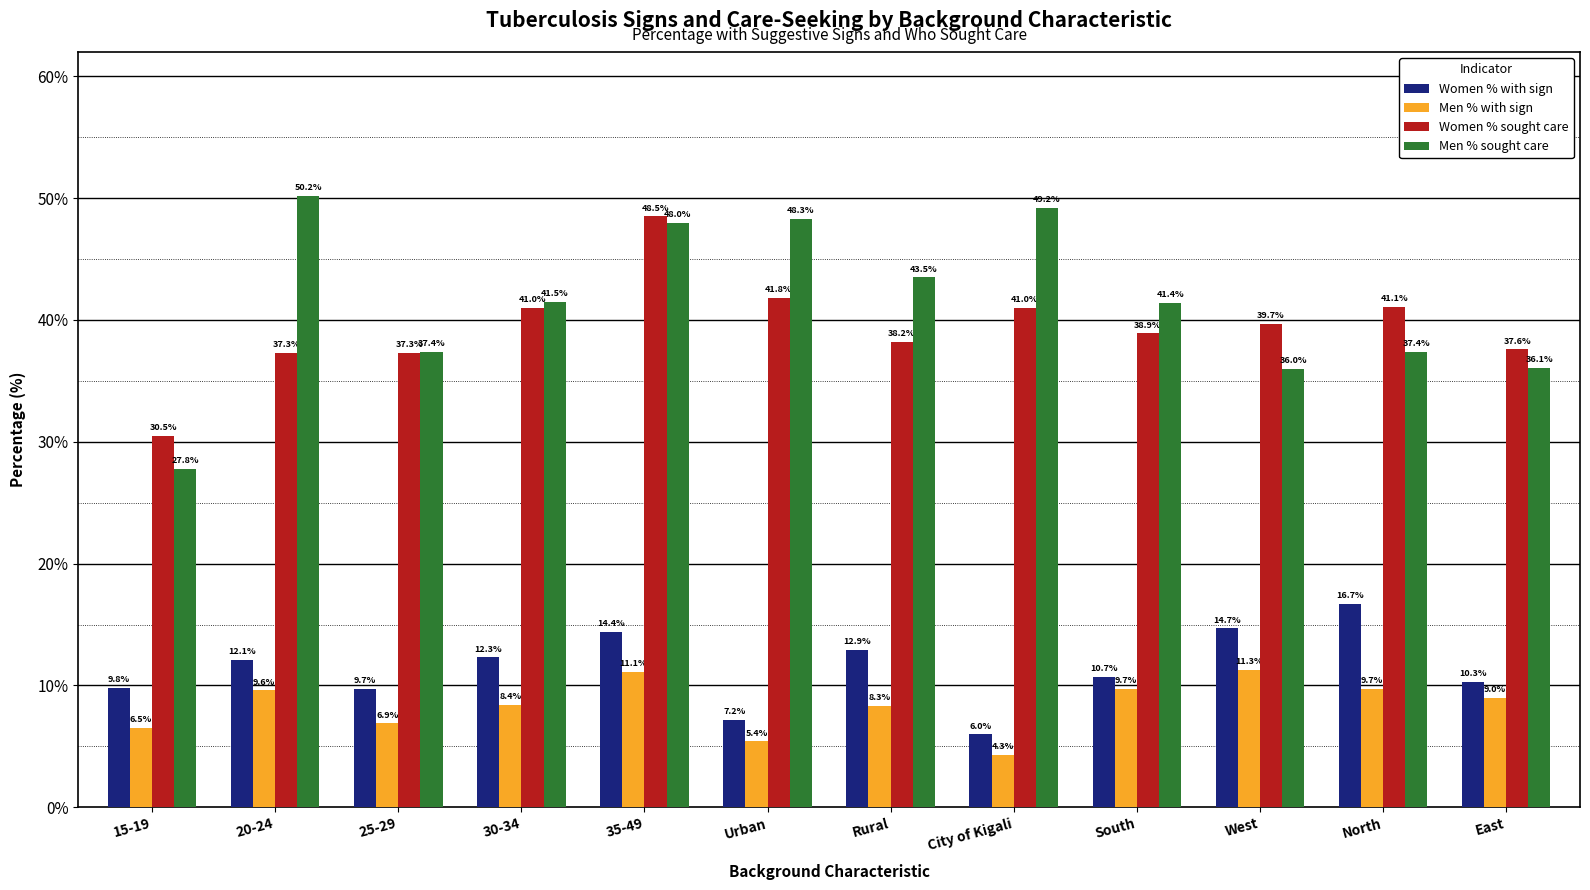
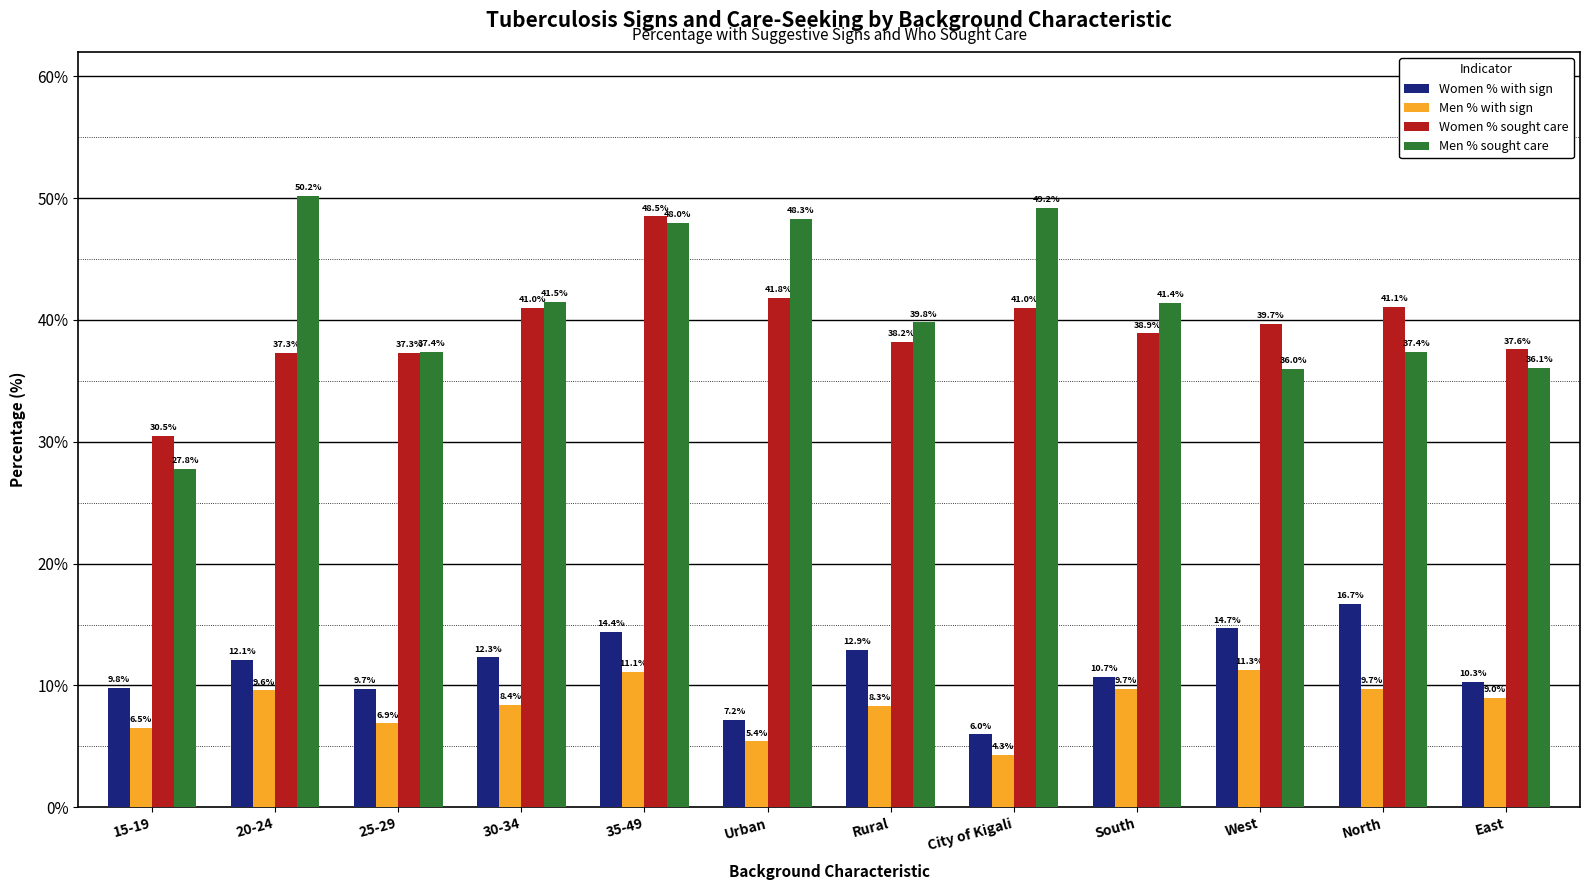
Men % sought care, Rural: 43.5% -> 39.8%
